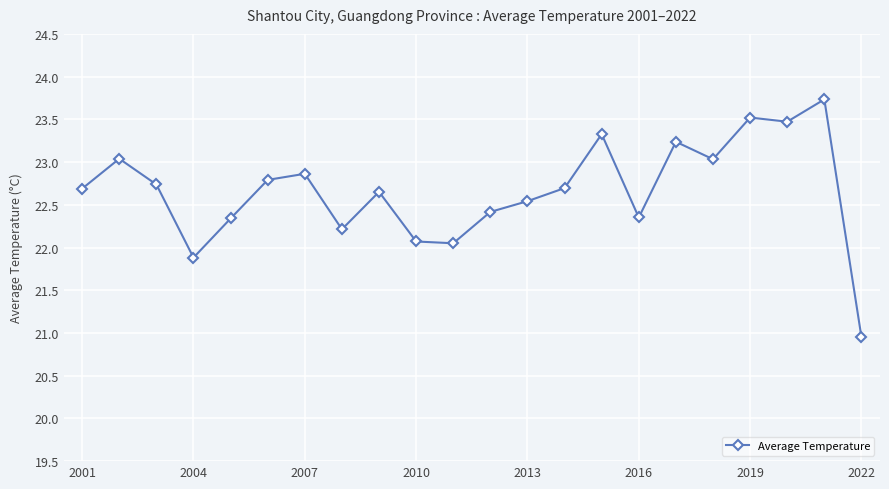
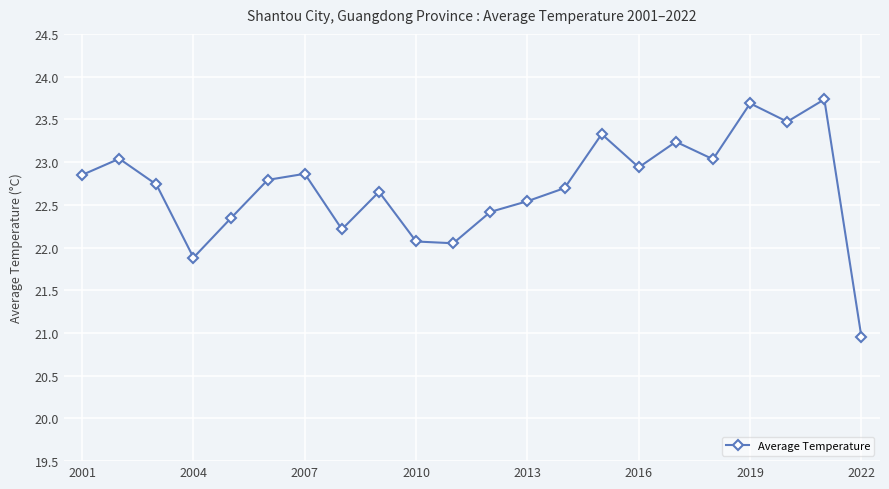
2001: 22.7 -> 22.8
2016: 22.4 -> 22.9
2019: 23.5 -> 23.7
